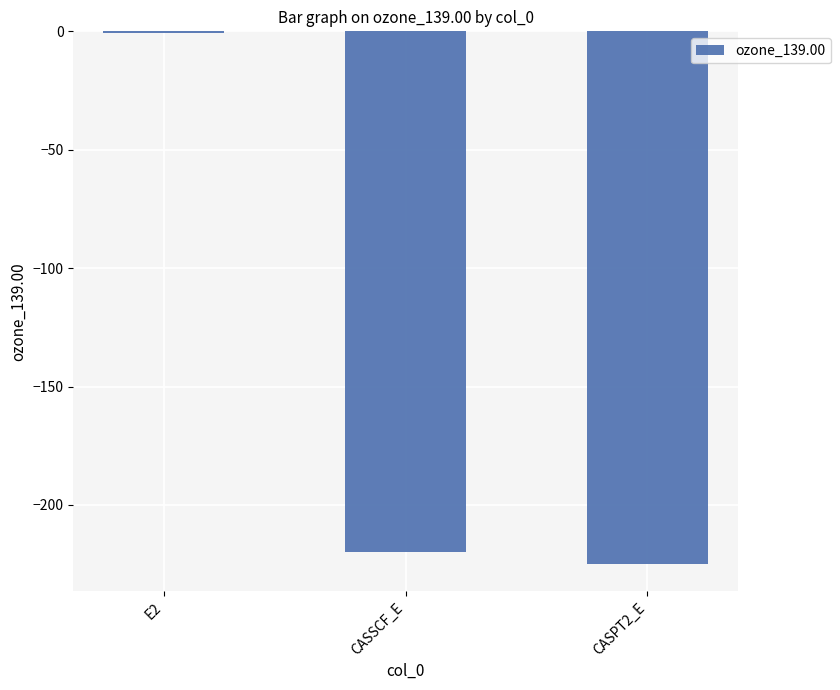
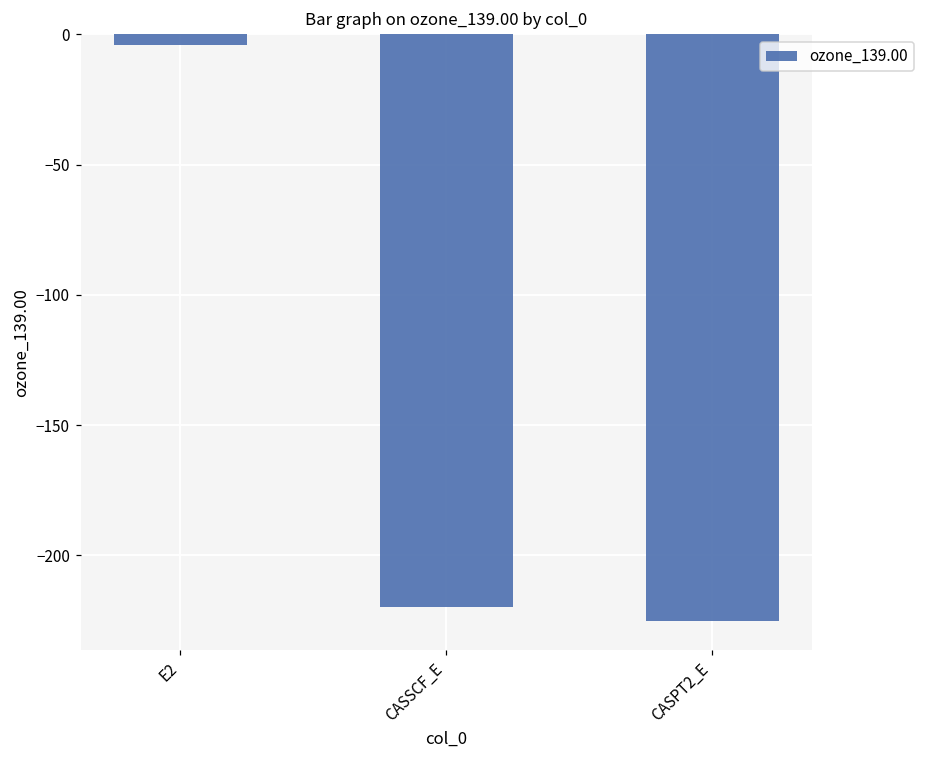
E2: -1 -> -4
